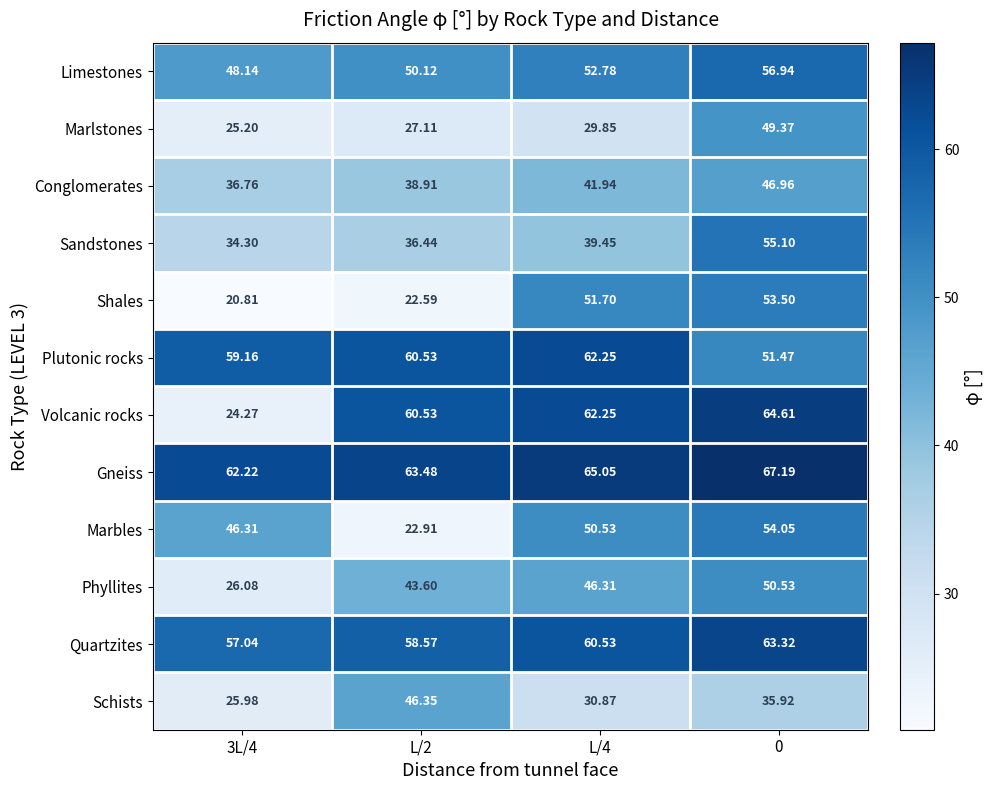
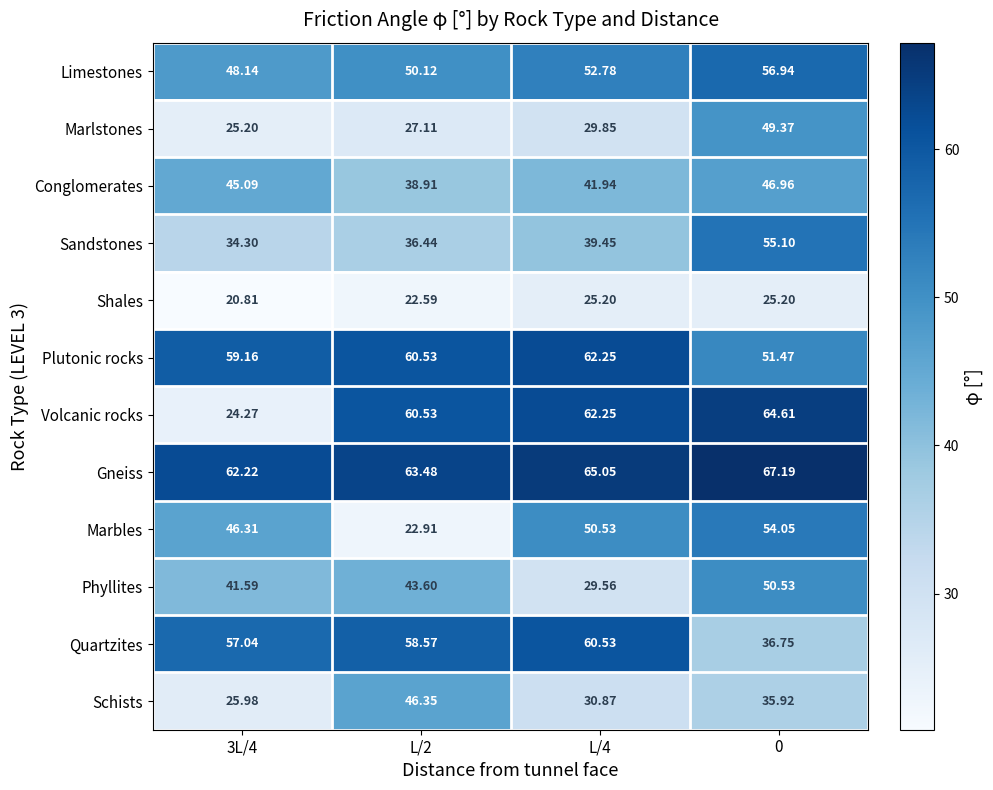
Conglomerates, 3L/4: 36.76 -> 45.09
Shales, L/4: 51.70 -> 25.20
Shales, 0: 53.50 -> 25.20
Phyllites, 3L/4: 26.08 -> 41.59
Phyllites, L/4: 46.31 -> 29.56
Quartzites, 0: 63.32 -> 36.75
